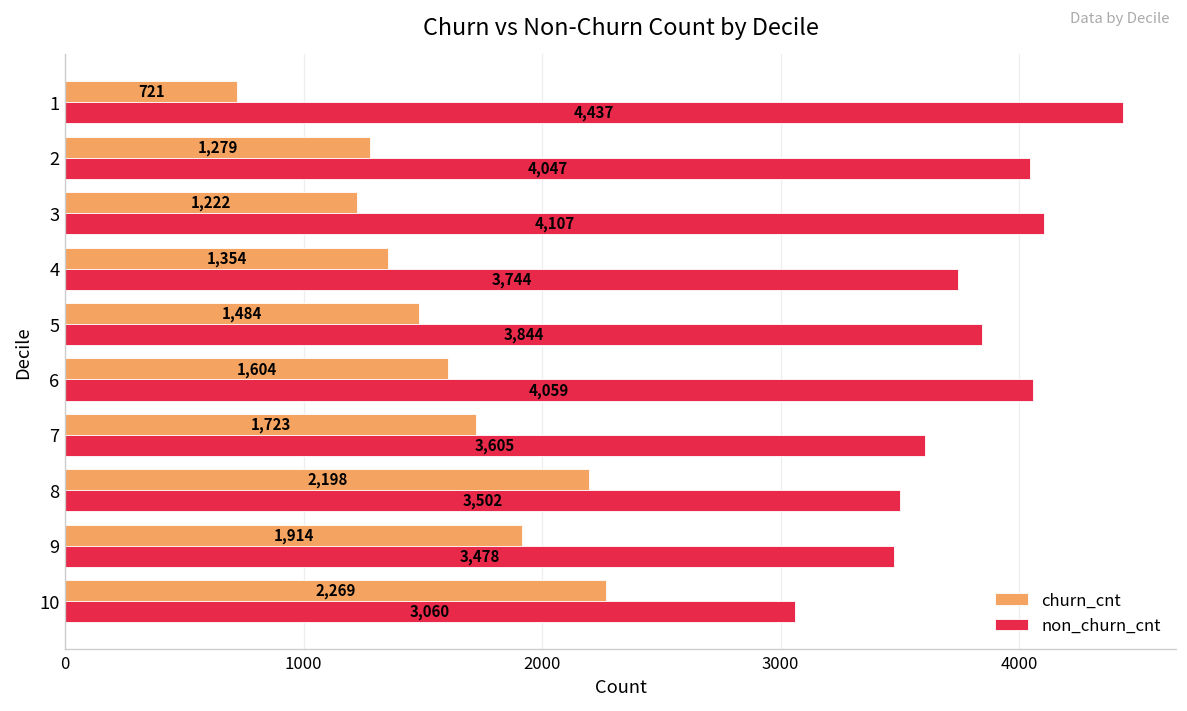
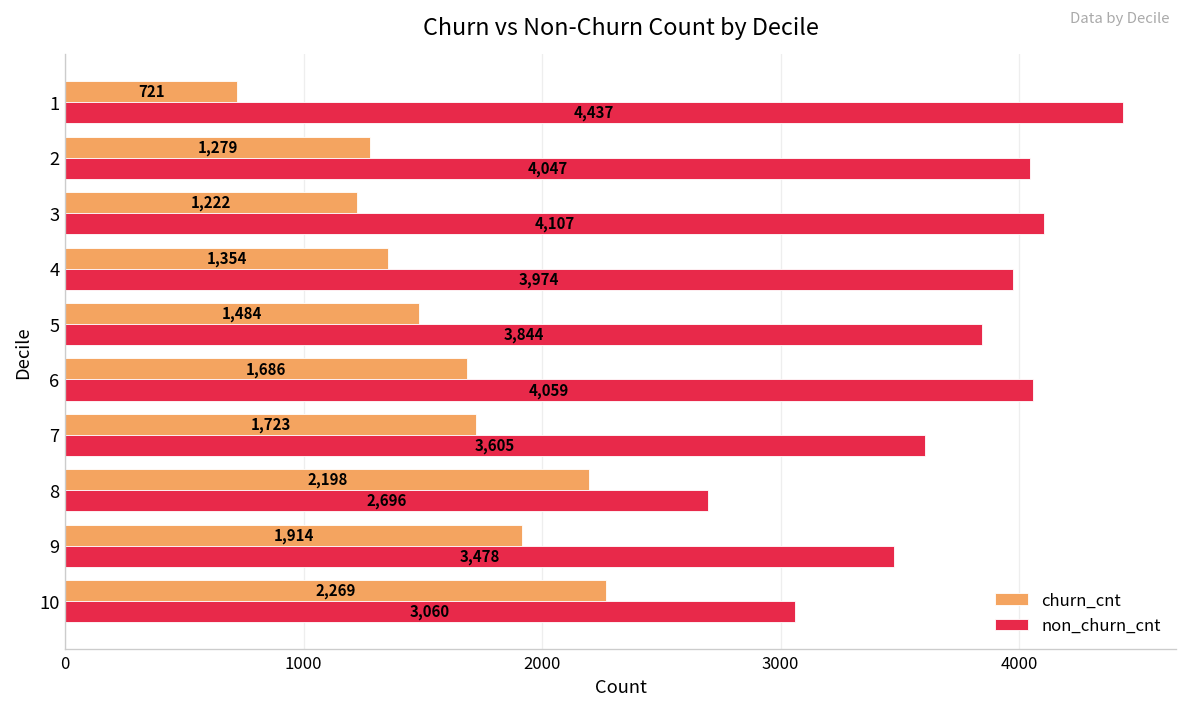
non_churn_cnt, 4: 3,744 -> 3,974
churn_cnt, 6: 1,604 -> 1,686
non_churn_cnt, 8: 3,502 -> 2,696
